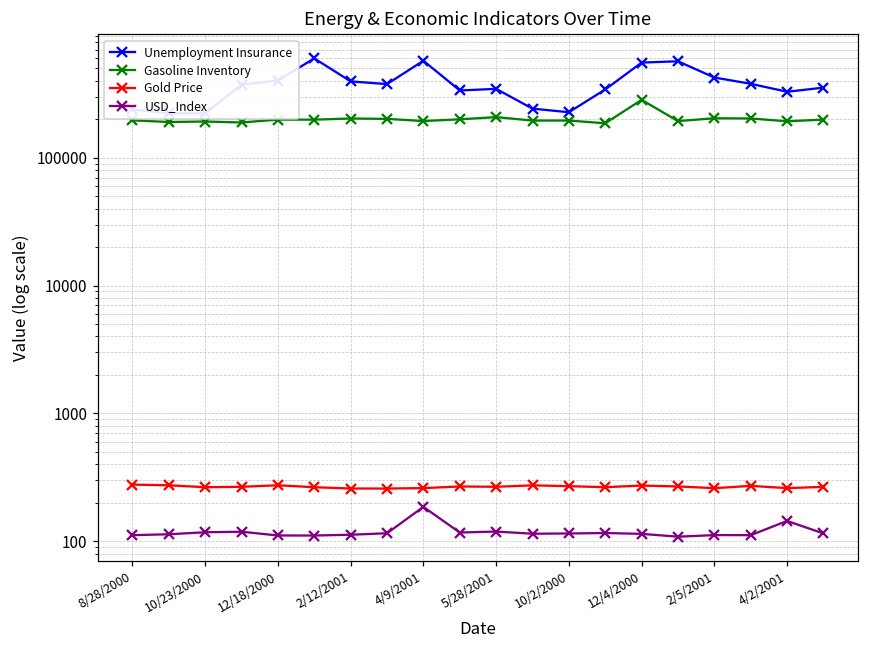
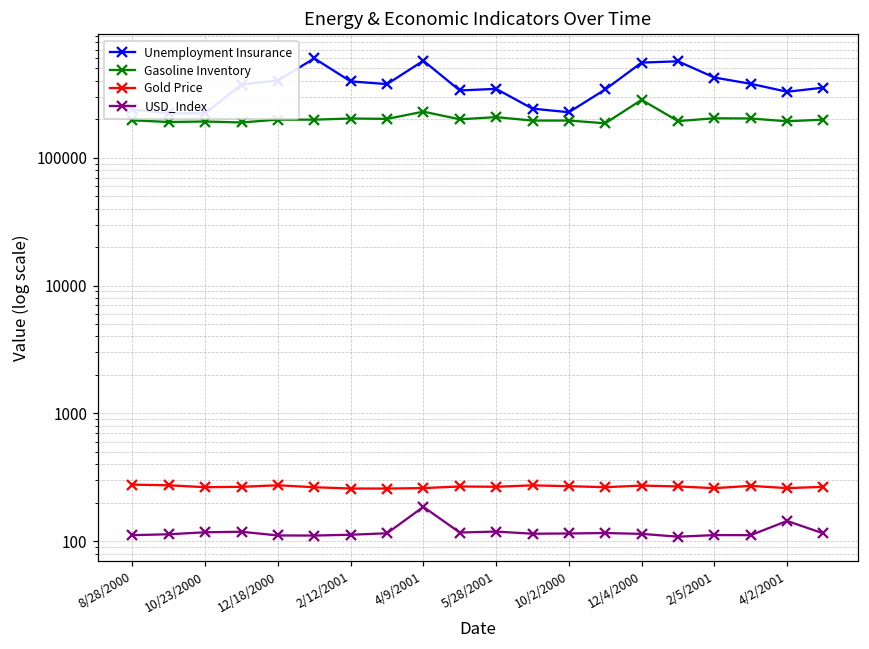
Gasoline Inventory, 4/9/2001: 190000 -> 230000
